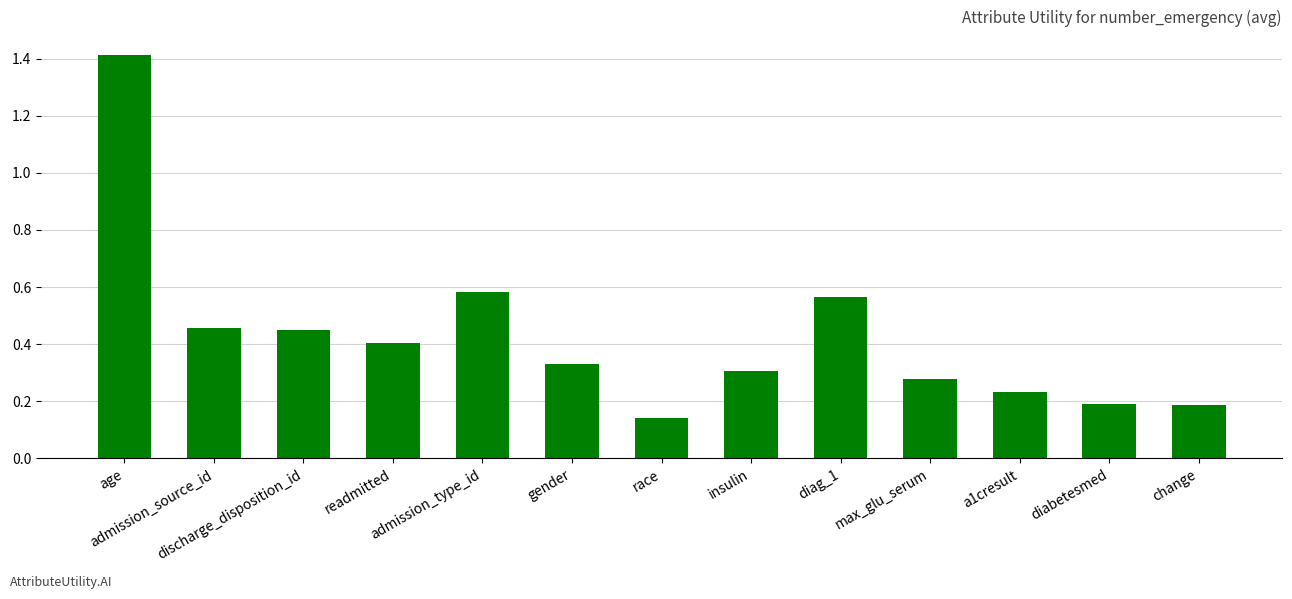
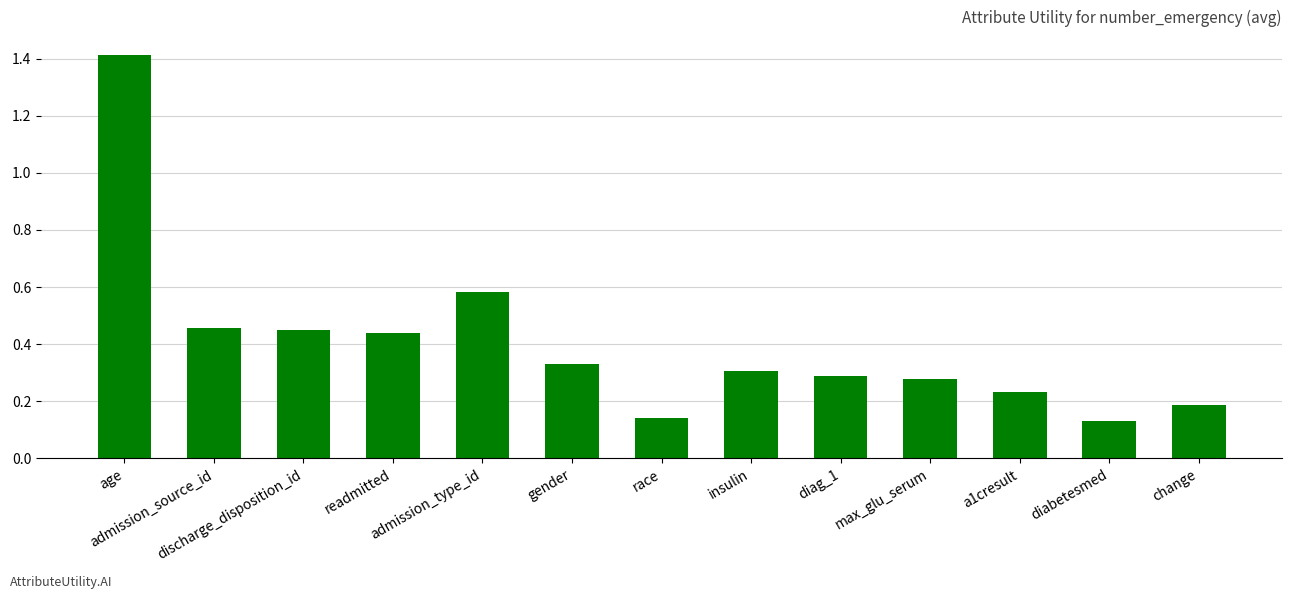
readmitted: 0.40 -> 0.44
diag_1: 0.56 -> 0.29
diabetesmed: 0.19 -> 0.13
